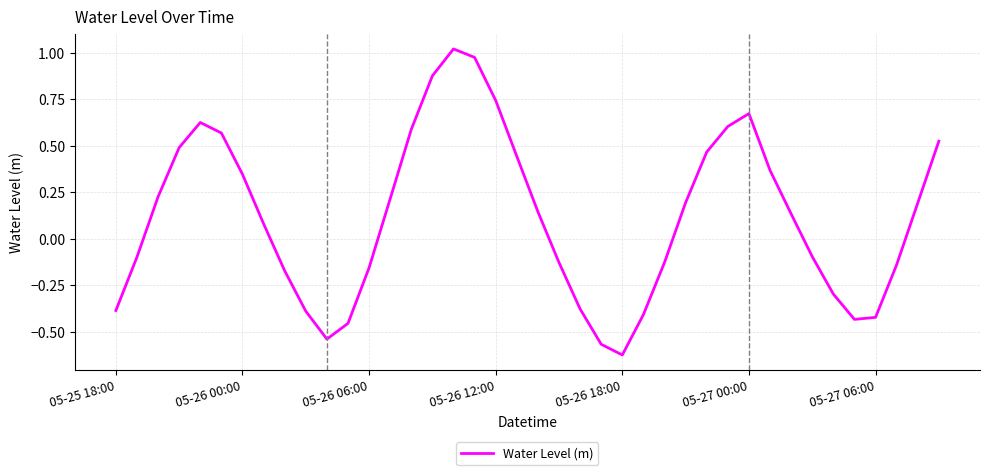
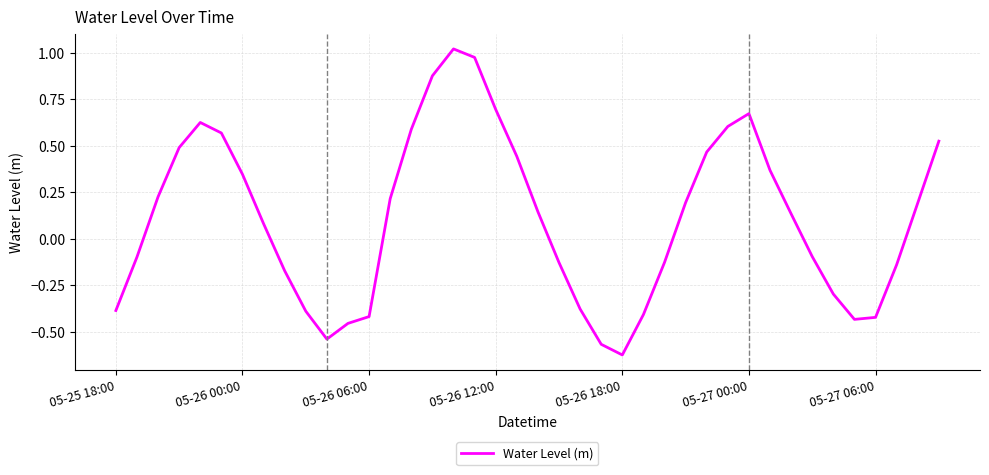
05-26 06:00: -0.16 -> -0.42
05-26 12:00: 0.74 -> 0.70
